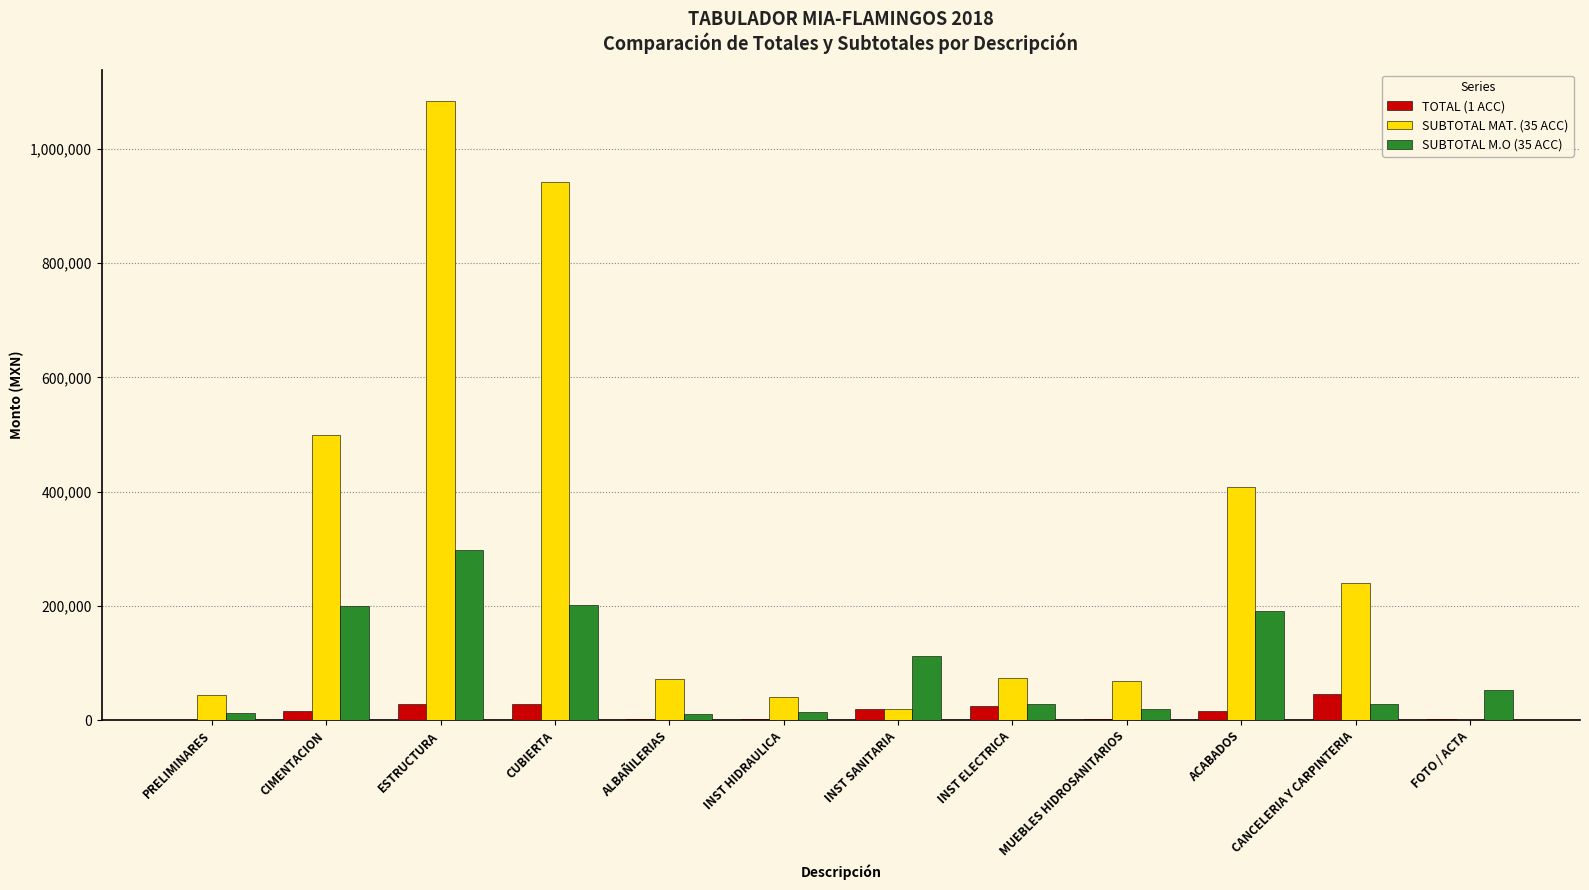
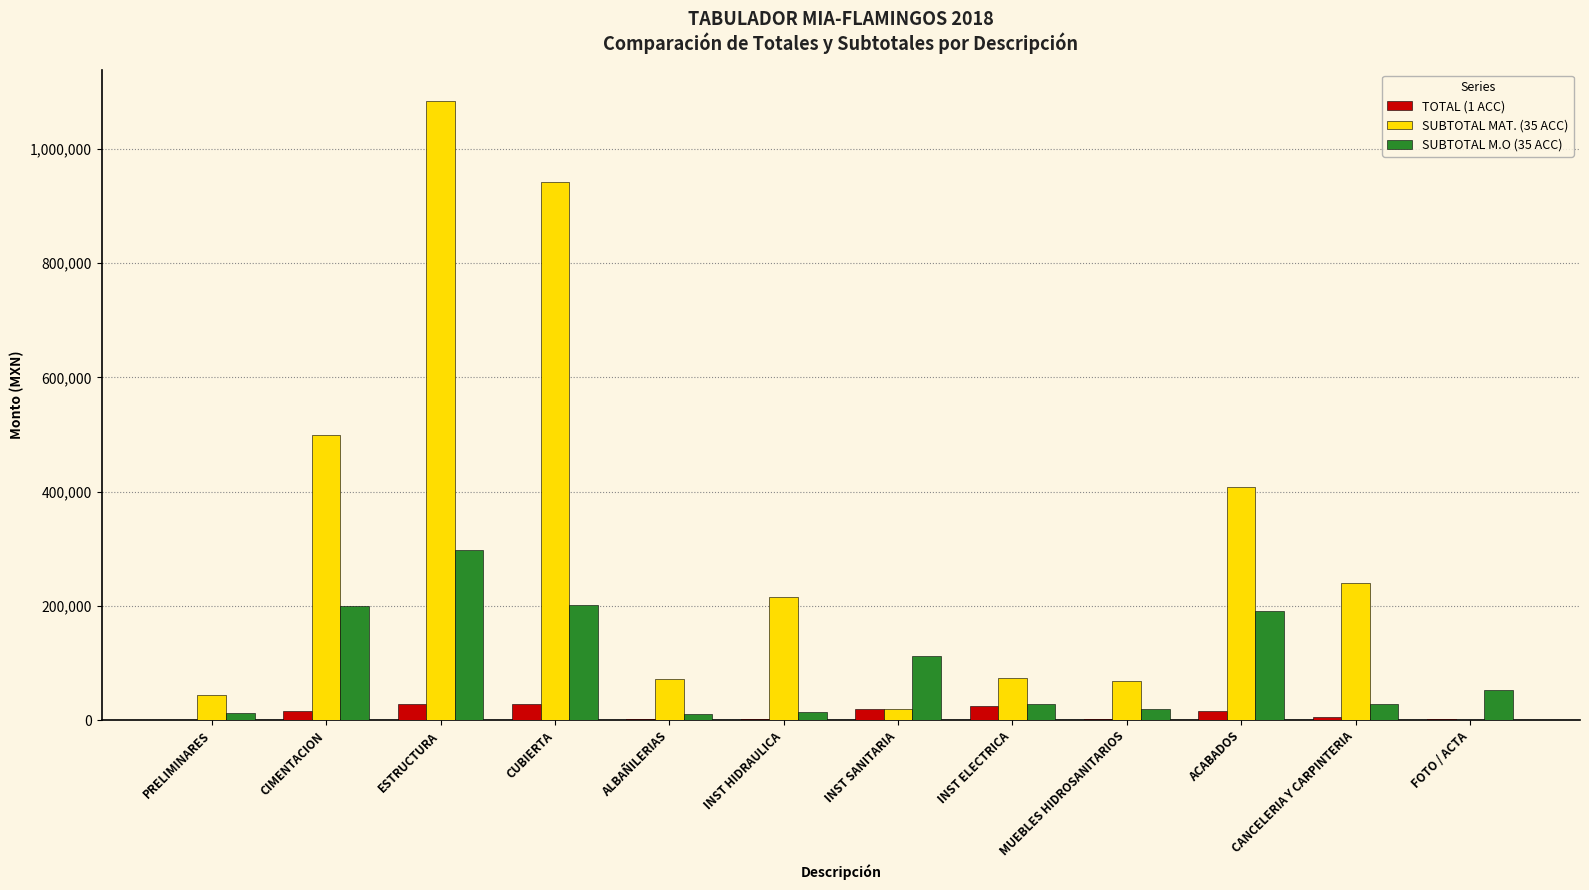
SUBTOTAL MAT. (35 ACC), INST HIDRAULICA: 40,000 -> 220,000
TOTAL (1 ACC), CANCELERIA Y CARPINTERIA: 50,000 -> 10,000
